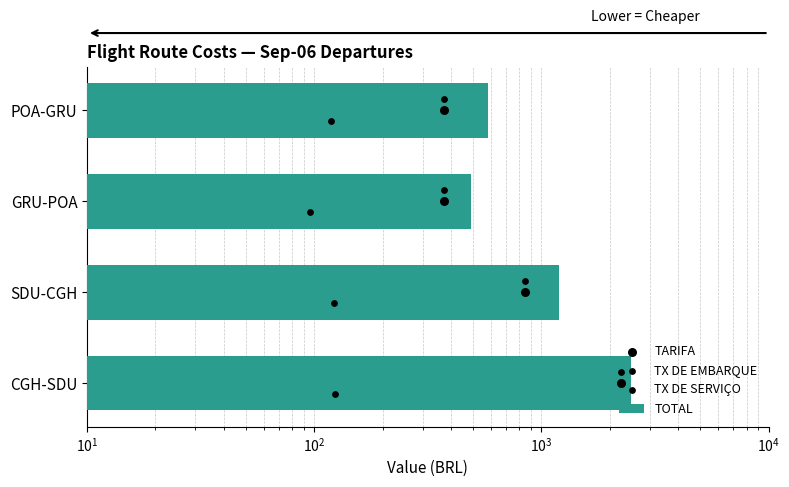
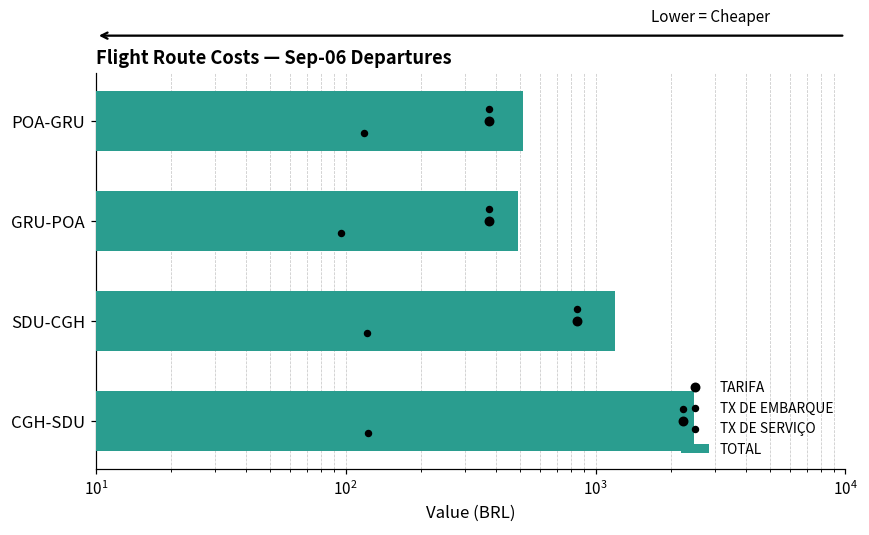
TOTAL, POA-GRU: 580 -> 510
